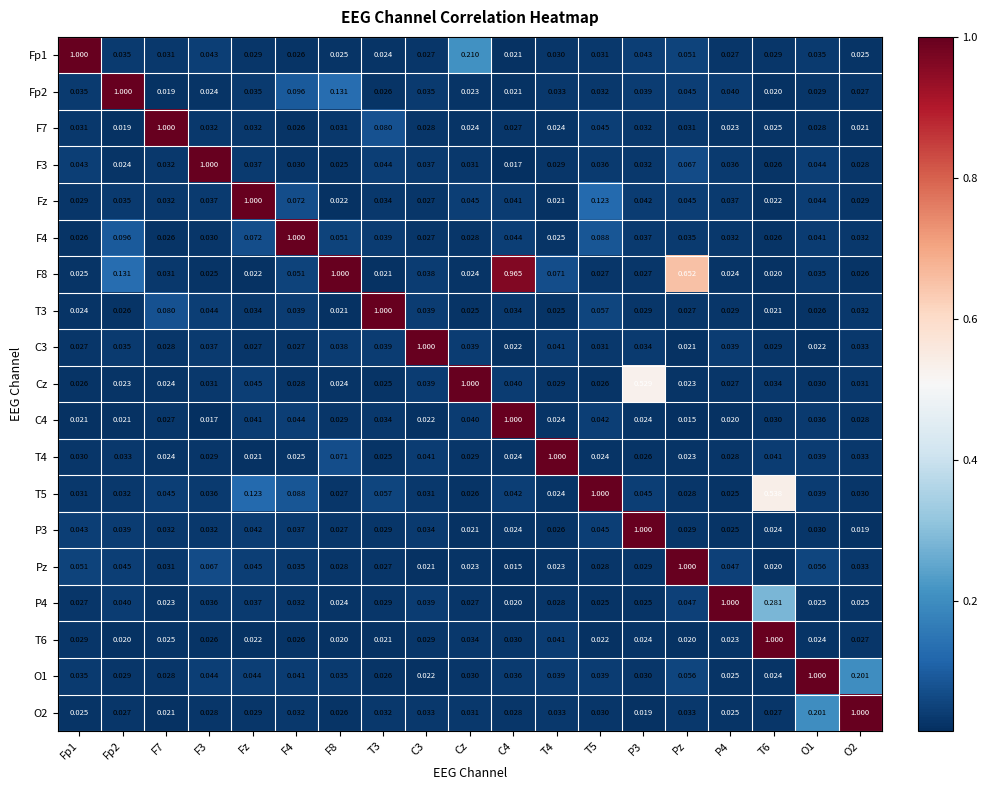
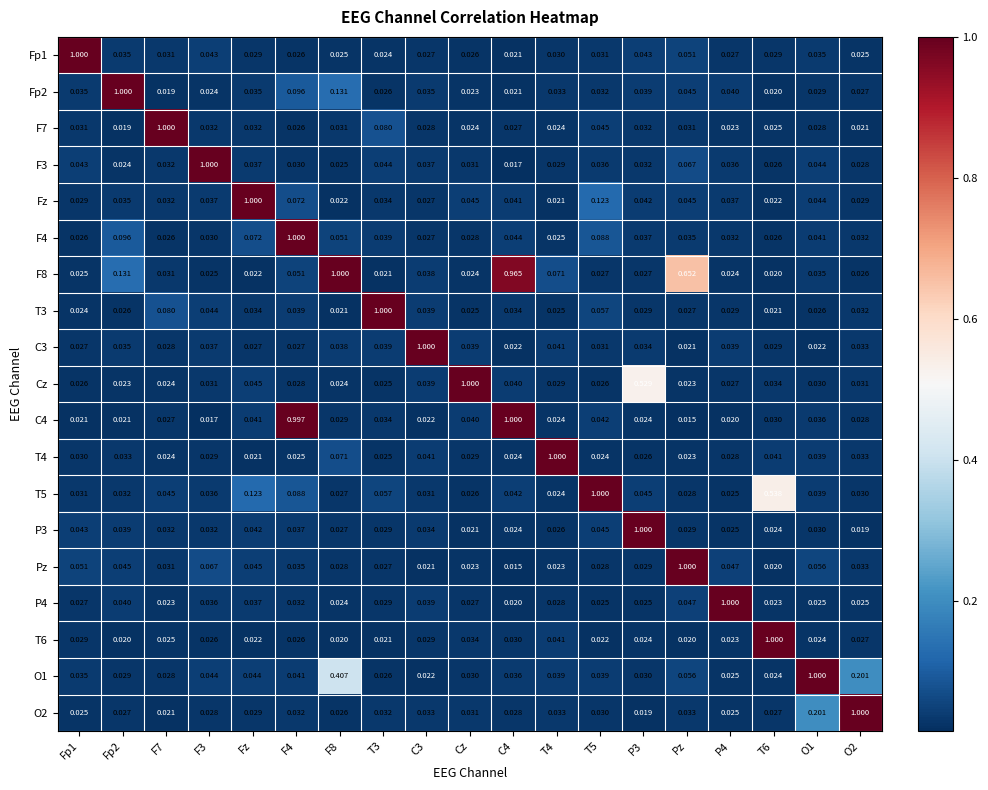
Fp1, Cz: 0.210 -> 0.026
C4, F4: 0.044 -> 0.997
P4, T6: 0.281 -> 0.023
O1, F8: 0.035 -> 0.407
